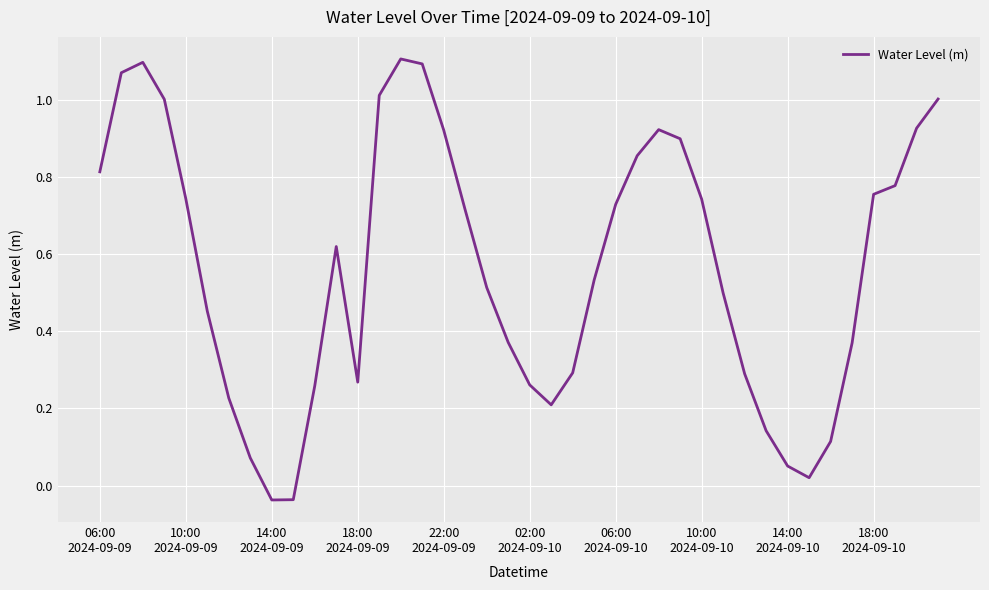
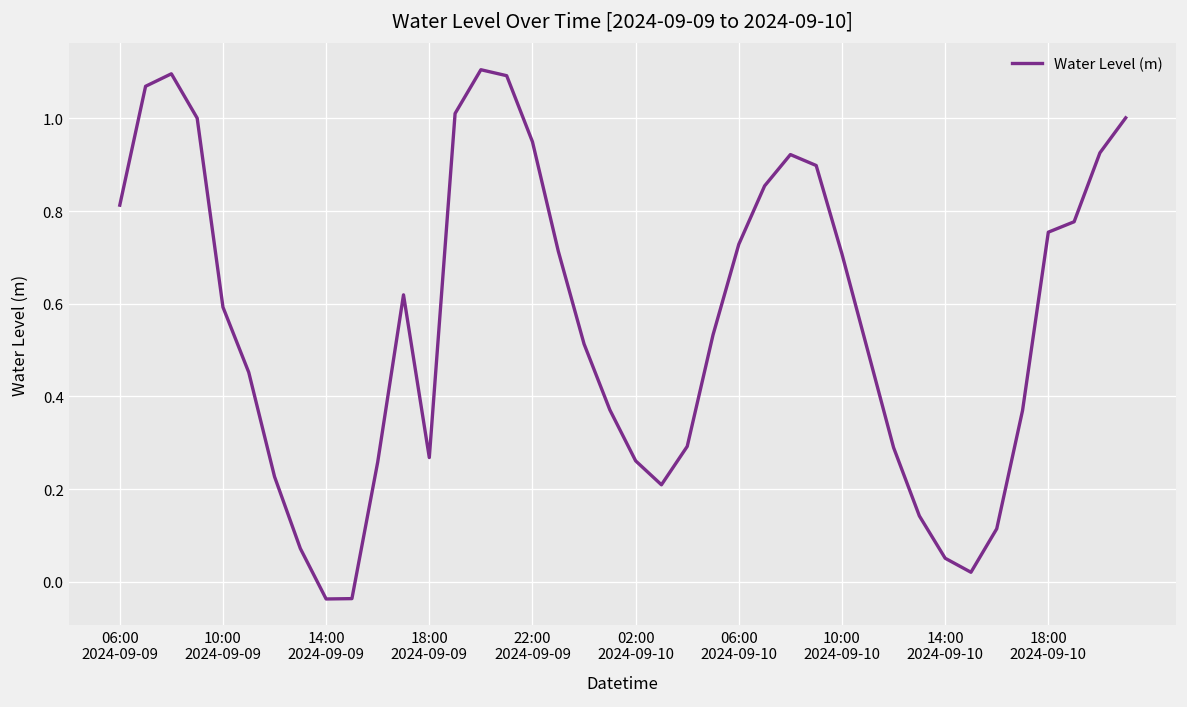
10:00 2024-09-09: 0.74 -> 0.59
22:00 2024-09-09: 0.92 -> 0.95
10:00 2024-09-10: 0.74 -> 0.71
